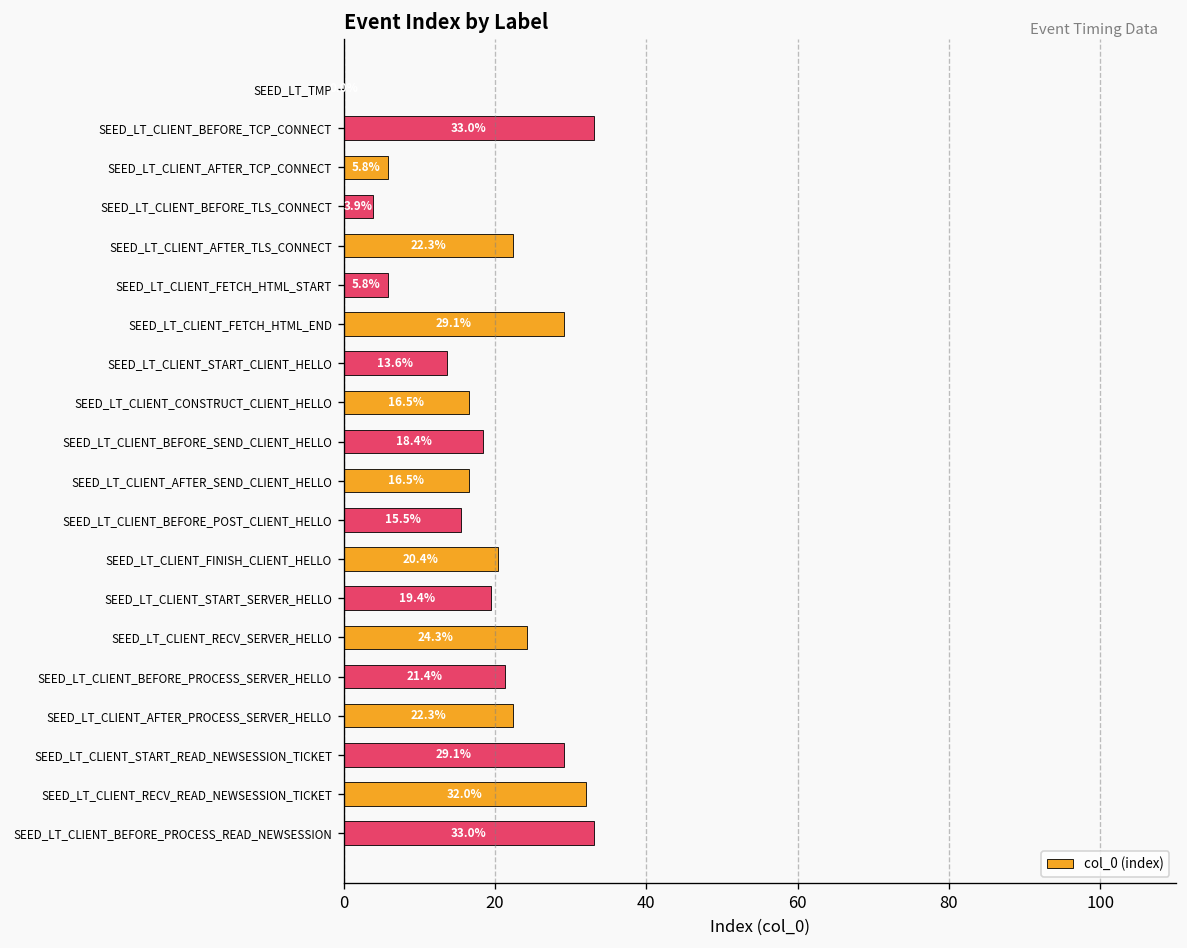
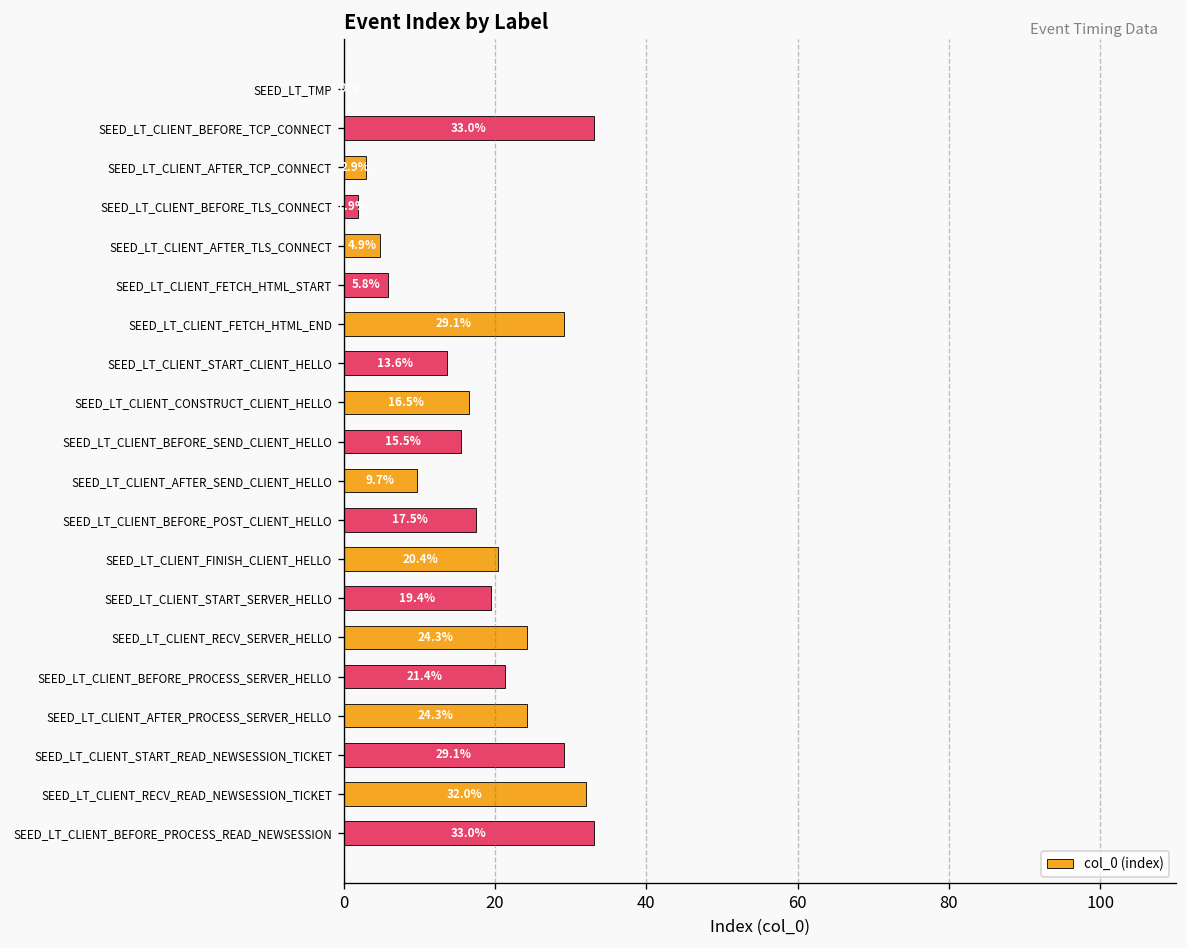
SEED_LT_CLIENT_AFTER_TCP_CONNECT: 5.8% -> 2.9%
SEED_LT_CLIENT_BEFORE_TLS_CONNECT: 3.9% -> 1.9%
SEED_LT_CLIENT_AFTER_TLS_CONNECT: 22.3% -> 4.9%
SEED_LT_CLIENT_BEFORE_SEND_CLIENT_HELLO: 18.4% -> 15.5%
SEED_LT_CLIENT_AFTER_SEND_CLIENT_HELLO: 16.5% -> 9.7%
SEED_LT_CLIENT_BEFORE_POST_CLIENT_HELLO: 15.5% -> 17.5%
SEED_LT_CLIENT_AFTER_PROCESS_SERVER_HELLO: 22.3% -> 24.3%
